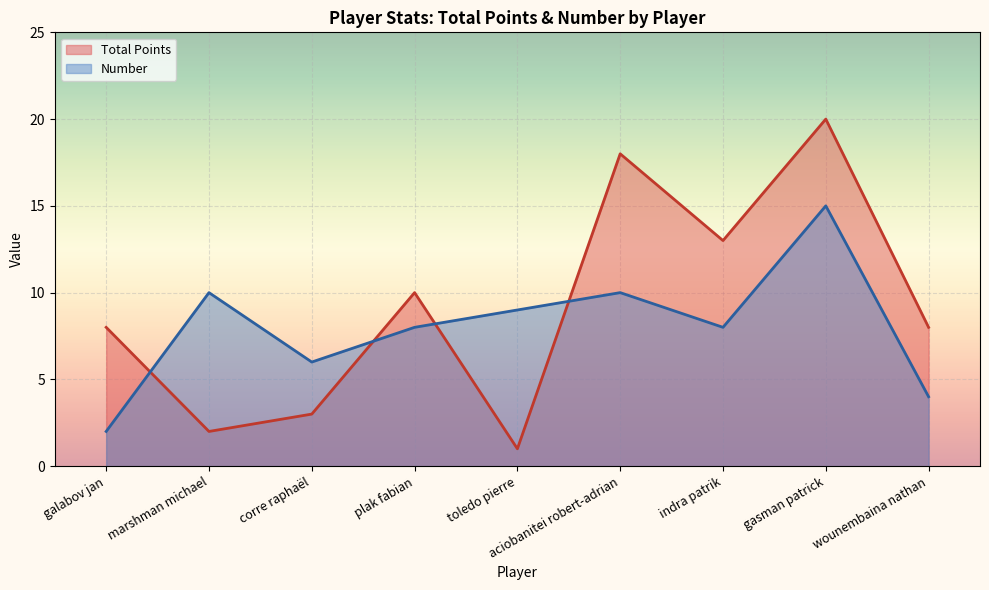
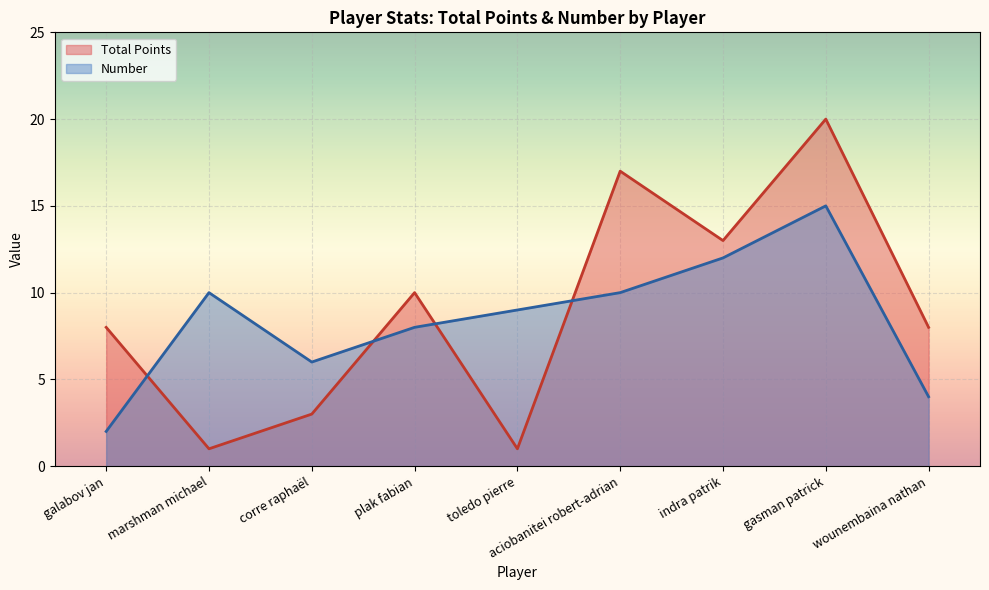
Total Points, marshman michael: 2 -> 1
Total Points, aciobanitei robert-adrian: 18 -> 17
Number, indra patrik: 8 -> 12
